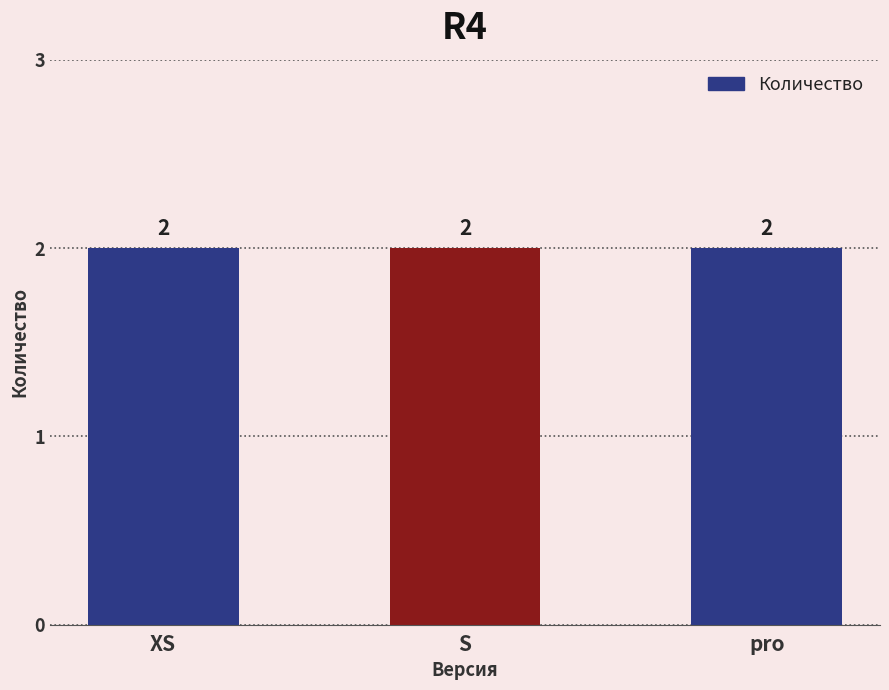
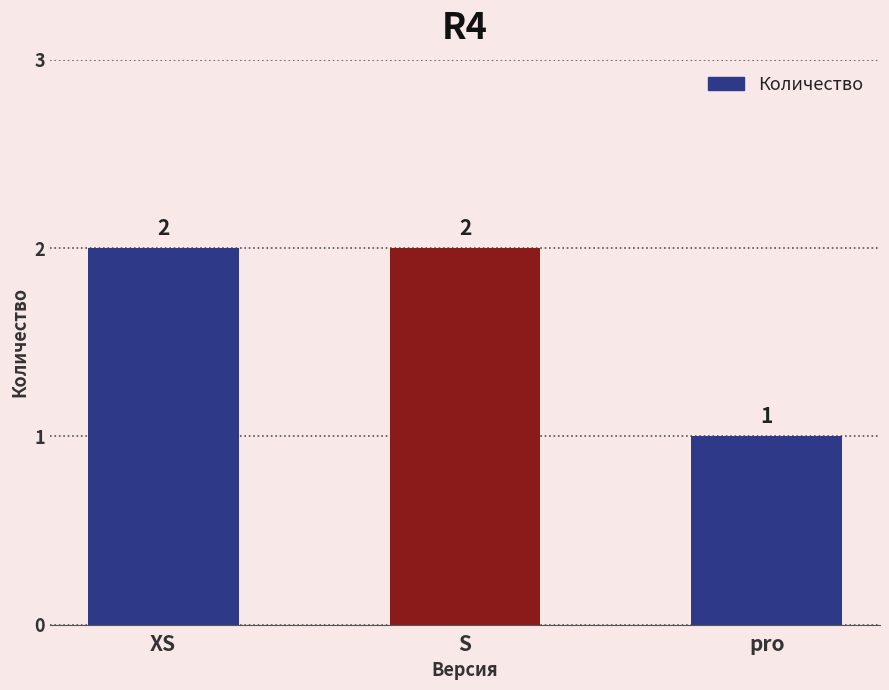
pro: 2 -> 1
